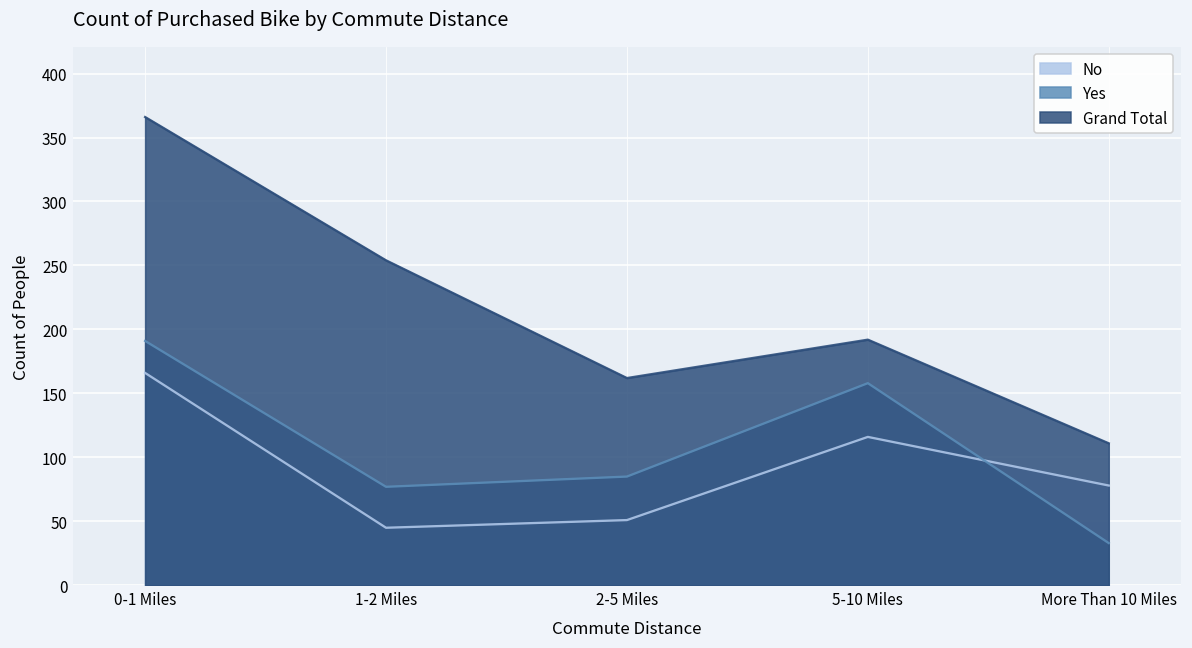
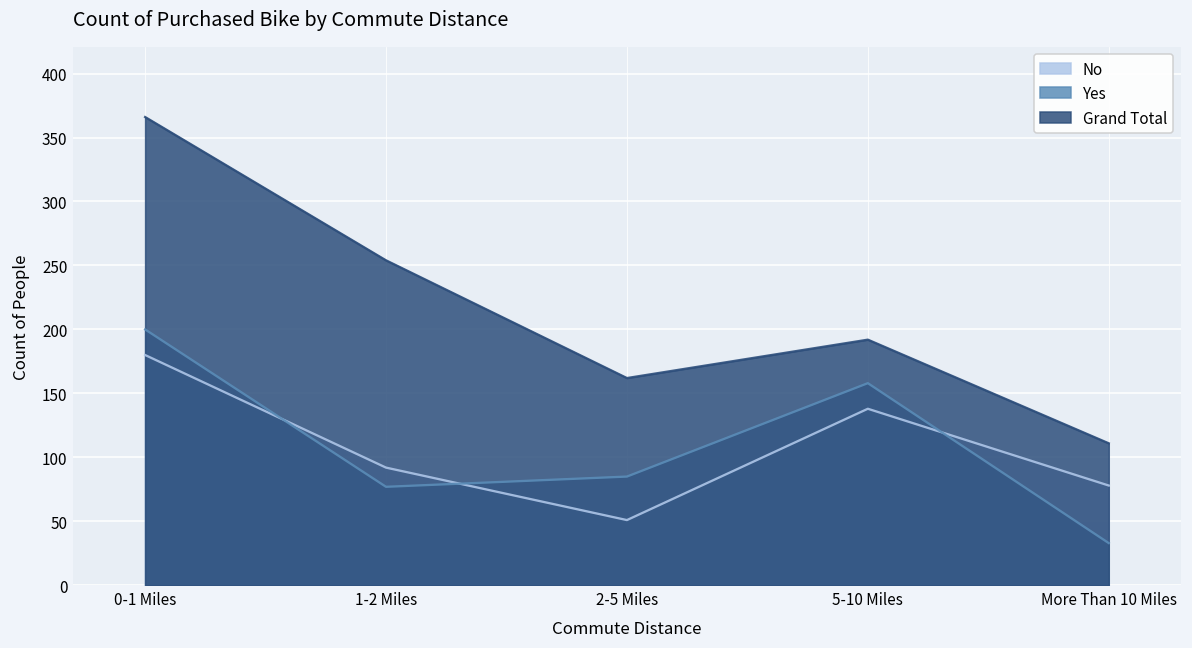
No, 0-1 Miles: 166 -> 180
Yes, 0-1 Miles: 191 -> 200
No, 1-2 Miles: 45 -> 92
No, 5-10 Miles: 116 -> 138
